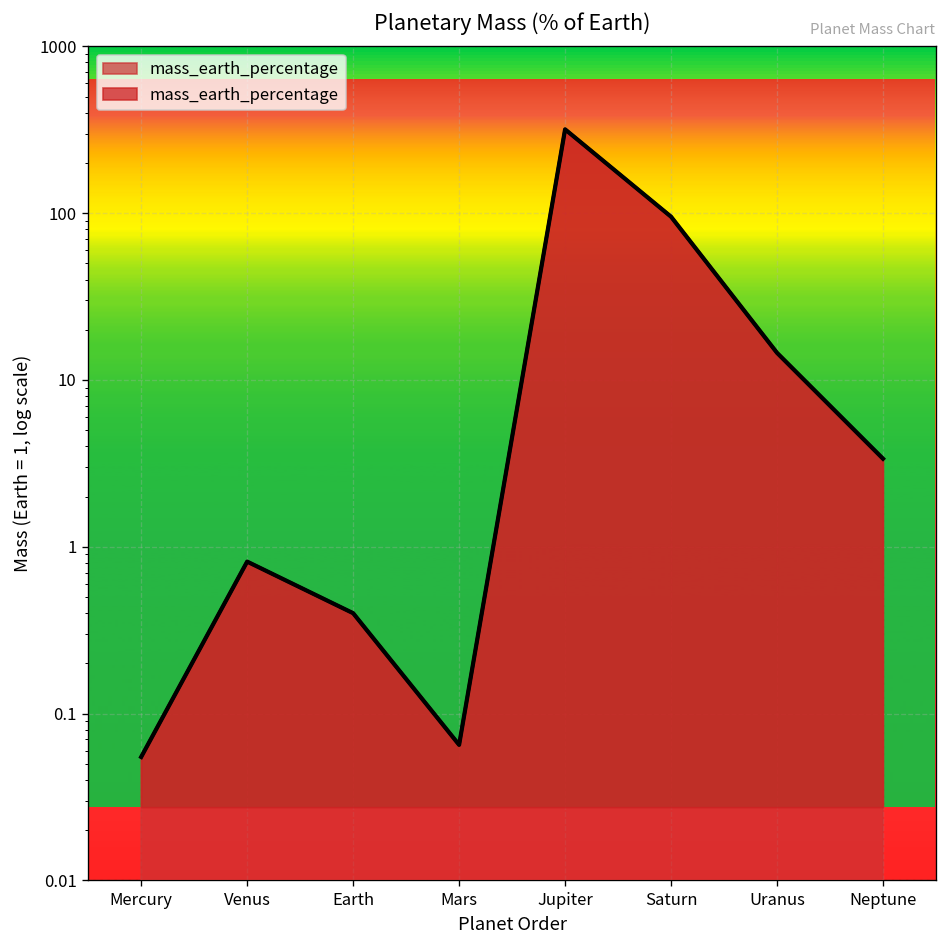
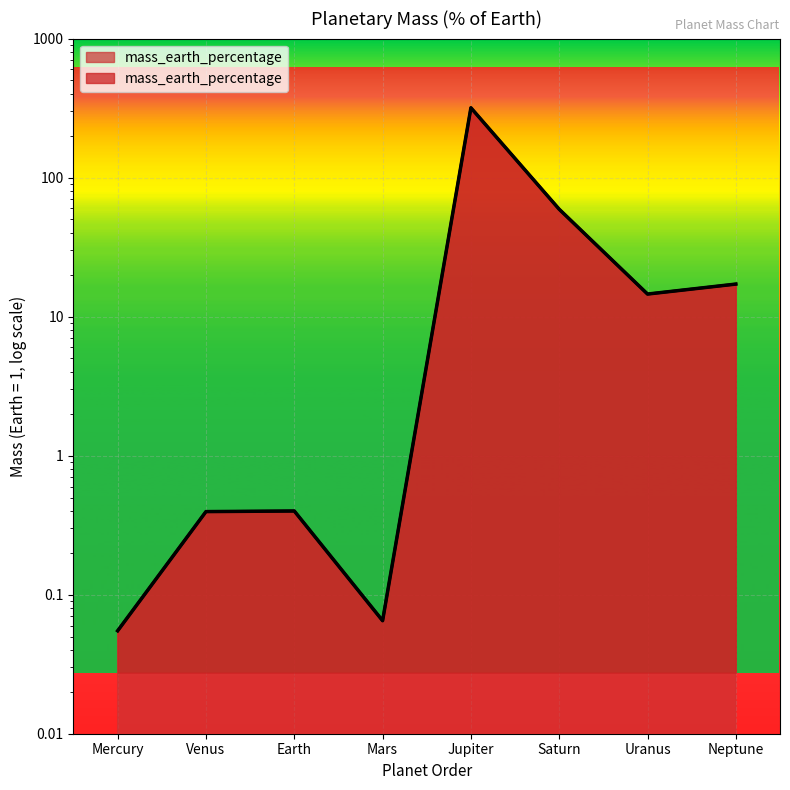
Venus: 0.8 -> 0.40
Saturn: 100 -> 59
Neptune: 3.4 -> 17
